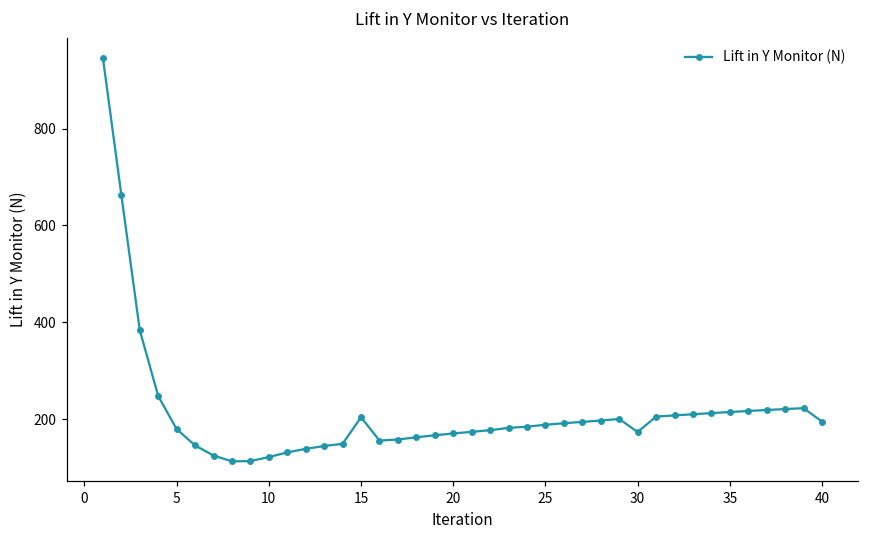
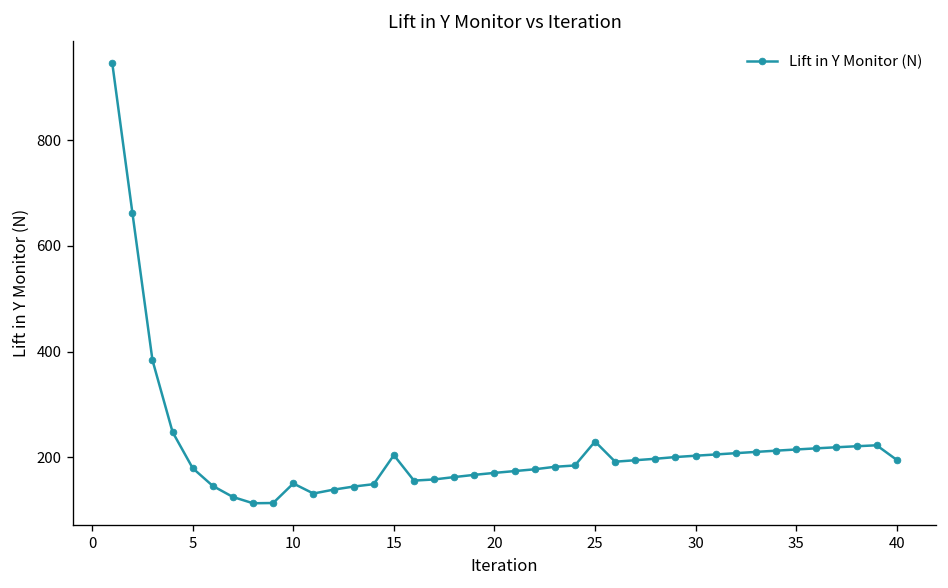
10: 120 -> 150
25: 190 -> 230
30: 170 -> 200
